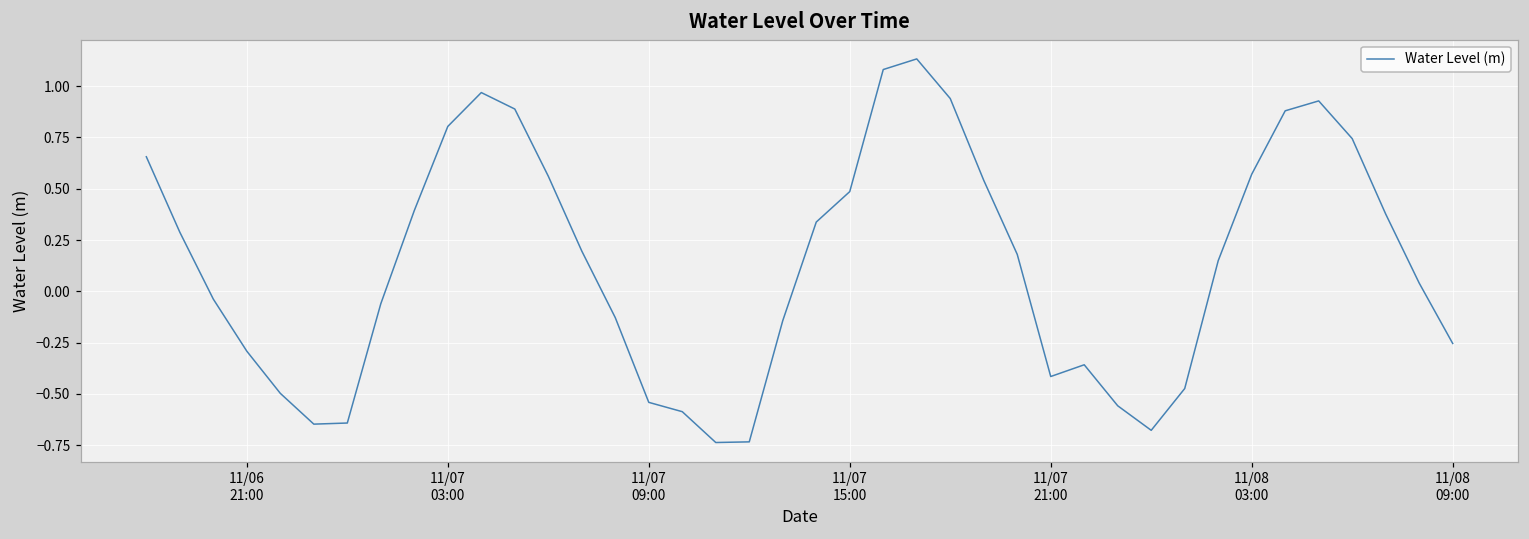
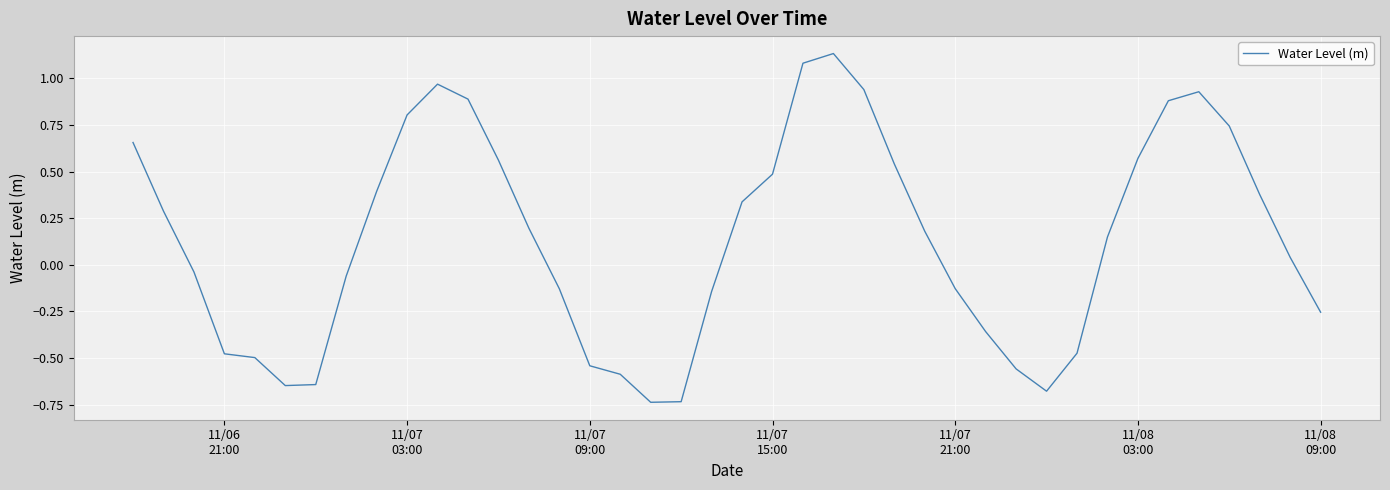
11/06 21:00: -0.29 -> -0.48
11/07 21:00: -0.42 -> -0.13
